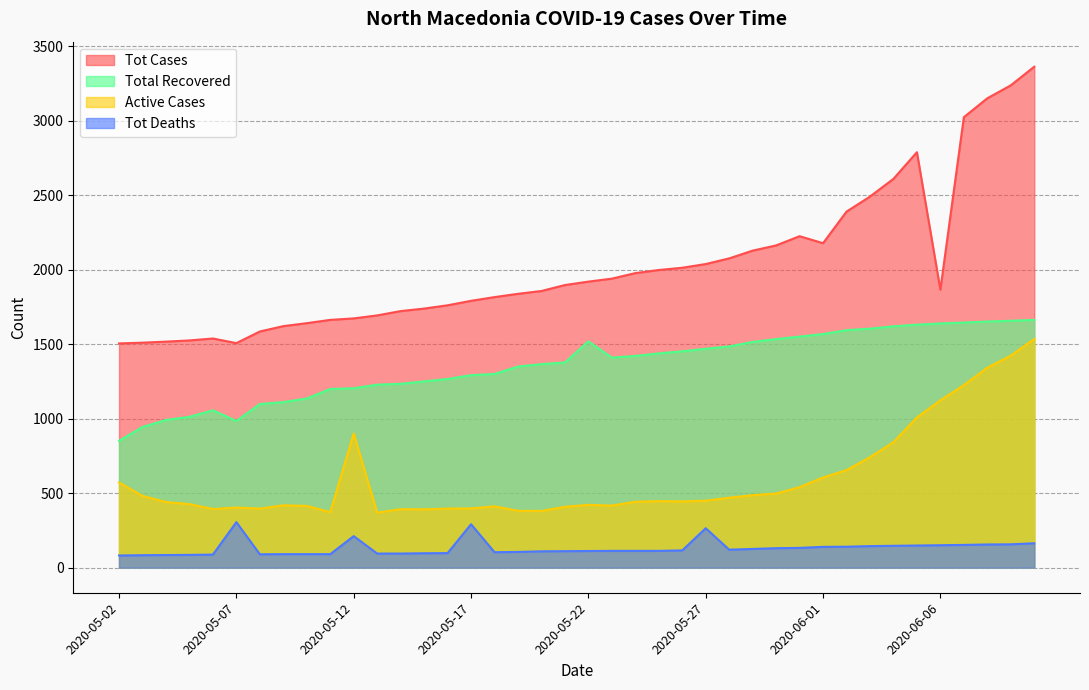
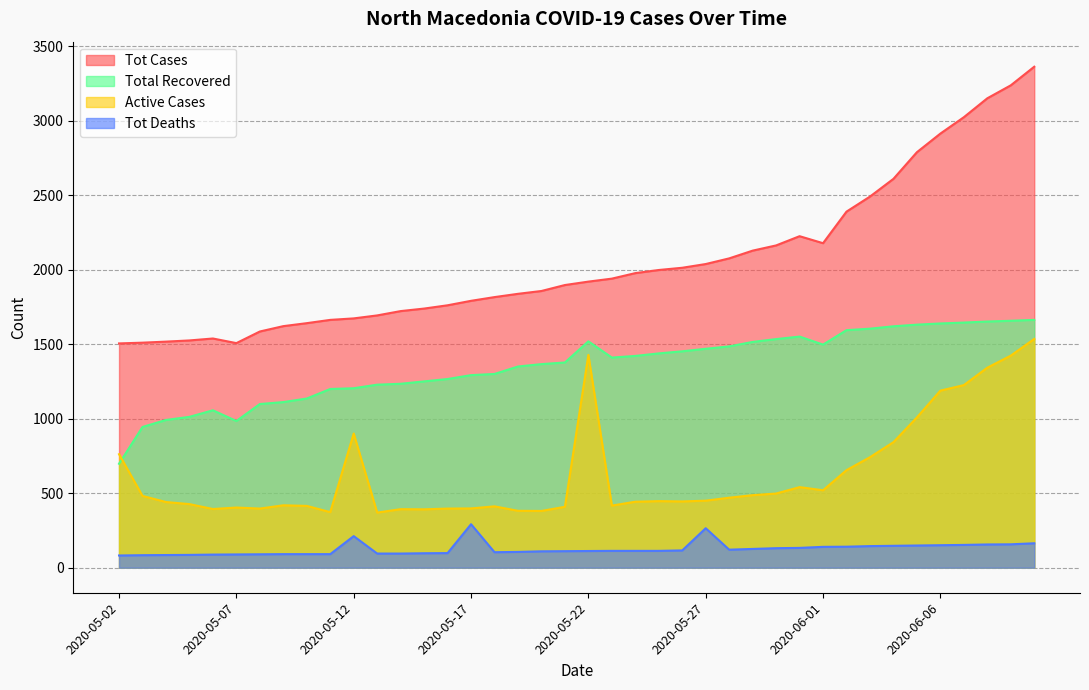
Total Recovered, 2020-05-02: 850 -> 700
Active Cases, 2020-05-02: 570 -> 760
Tot Deaths, 2020-05-07: 310 -> 90
Active Cases, 2020-05-22: 420 -> 1430
Total Recovered, 2020-06-01: 1570 -> 1500
Active Cases, 2020-06-01: 610 -> 520
Tot Cases, 2020-06-06: 1870 -> 2920
Active Cases, 2020-06-06: 1120 -> 1190
